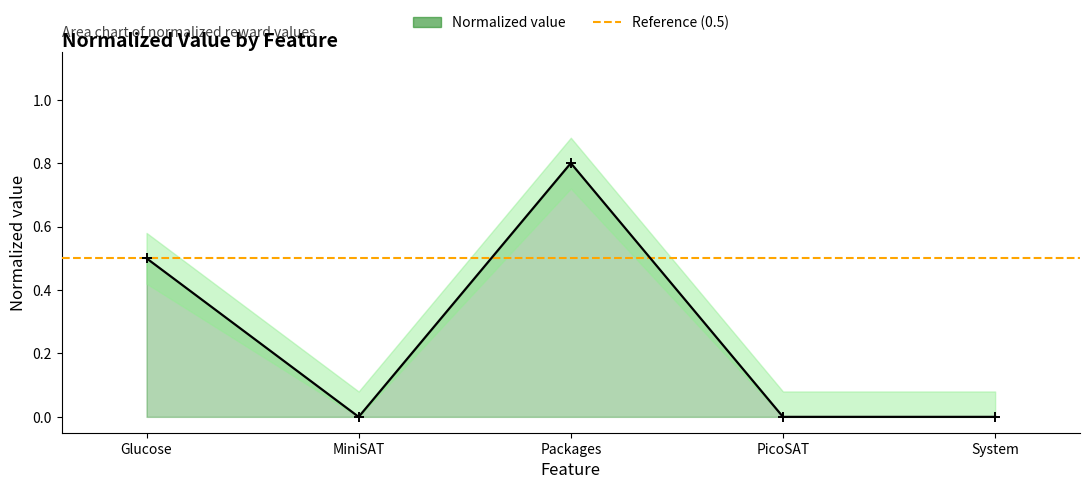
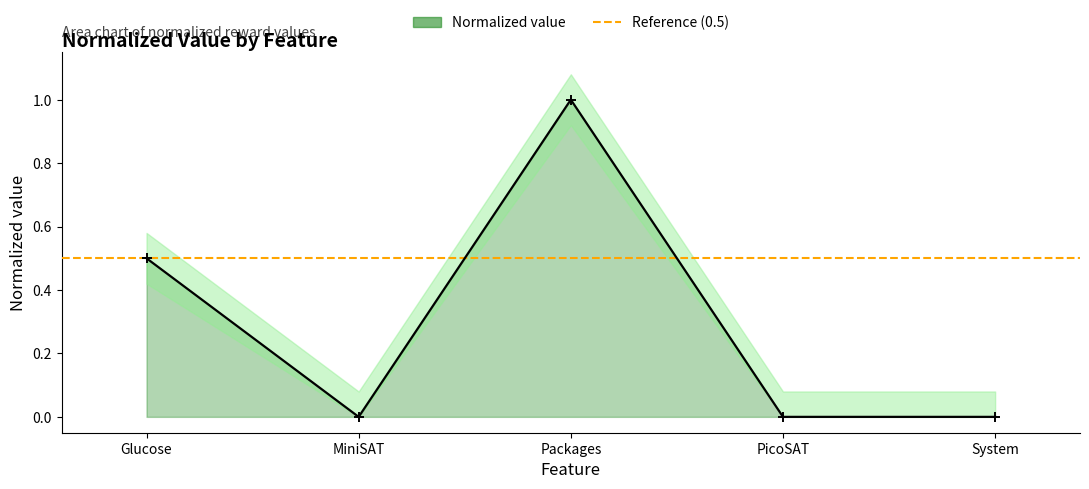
Normalized value, Packages: 0.8 -> 1.0
